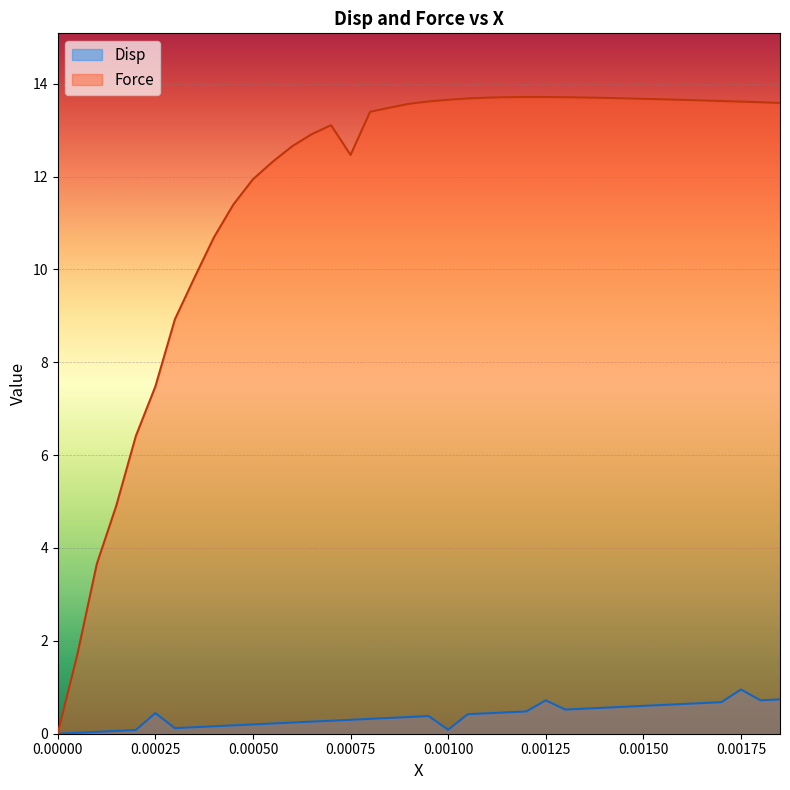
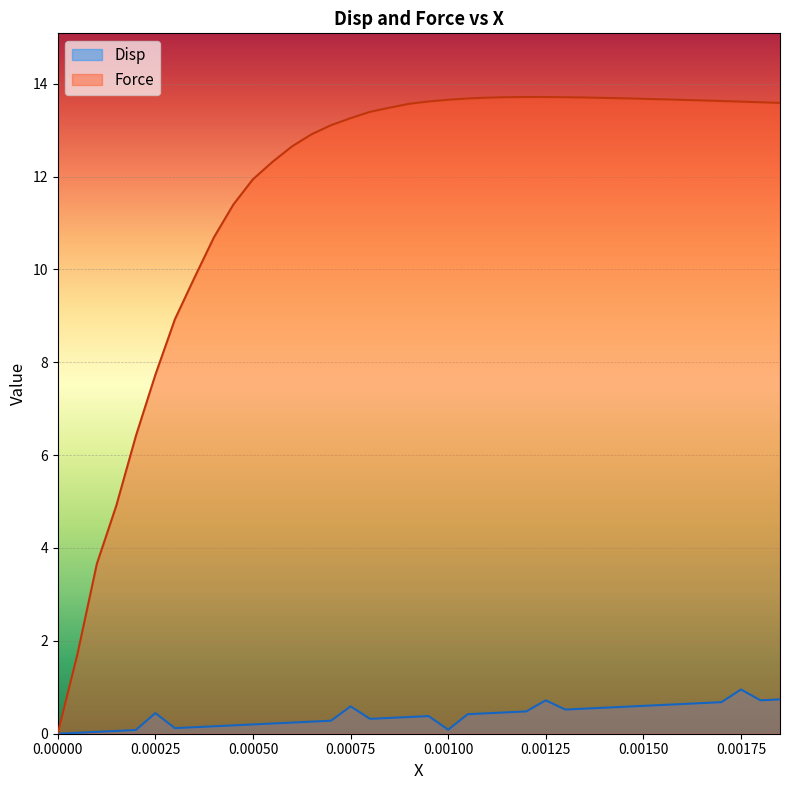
Force, 0.00025: 7.5 -> 7.7
Disp, 0.00075: 0.3 -> 0.6
Force, 0.00075: 12.5 -> 13.3
